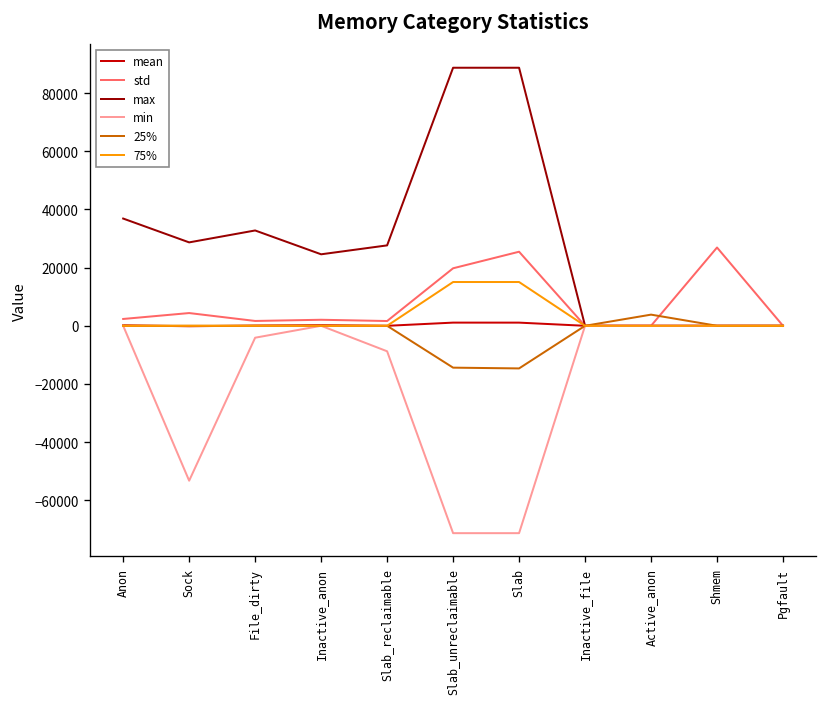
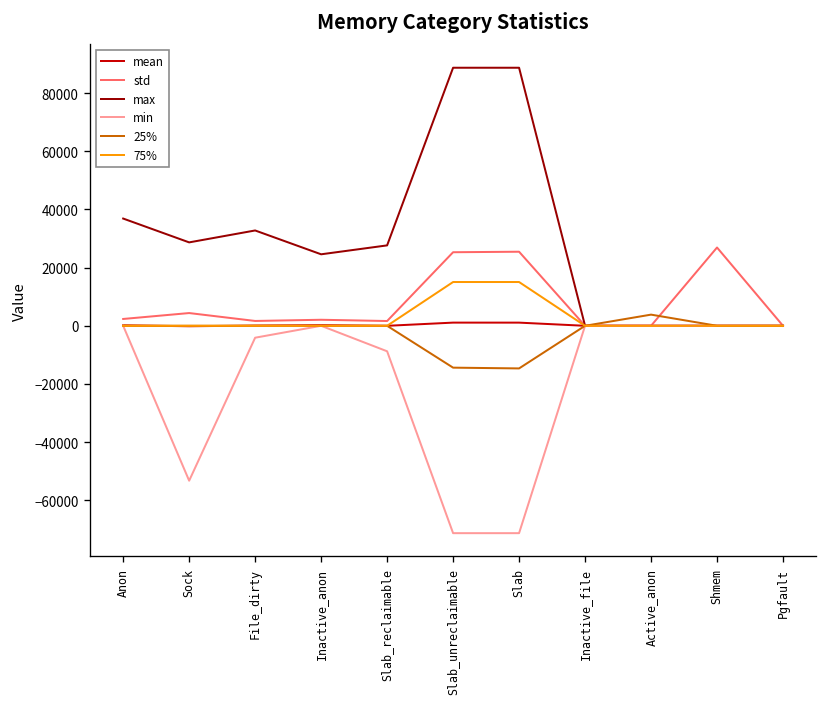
std, Slab_unreclaimable: 20000 -> 25000
